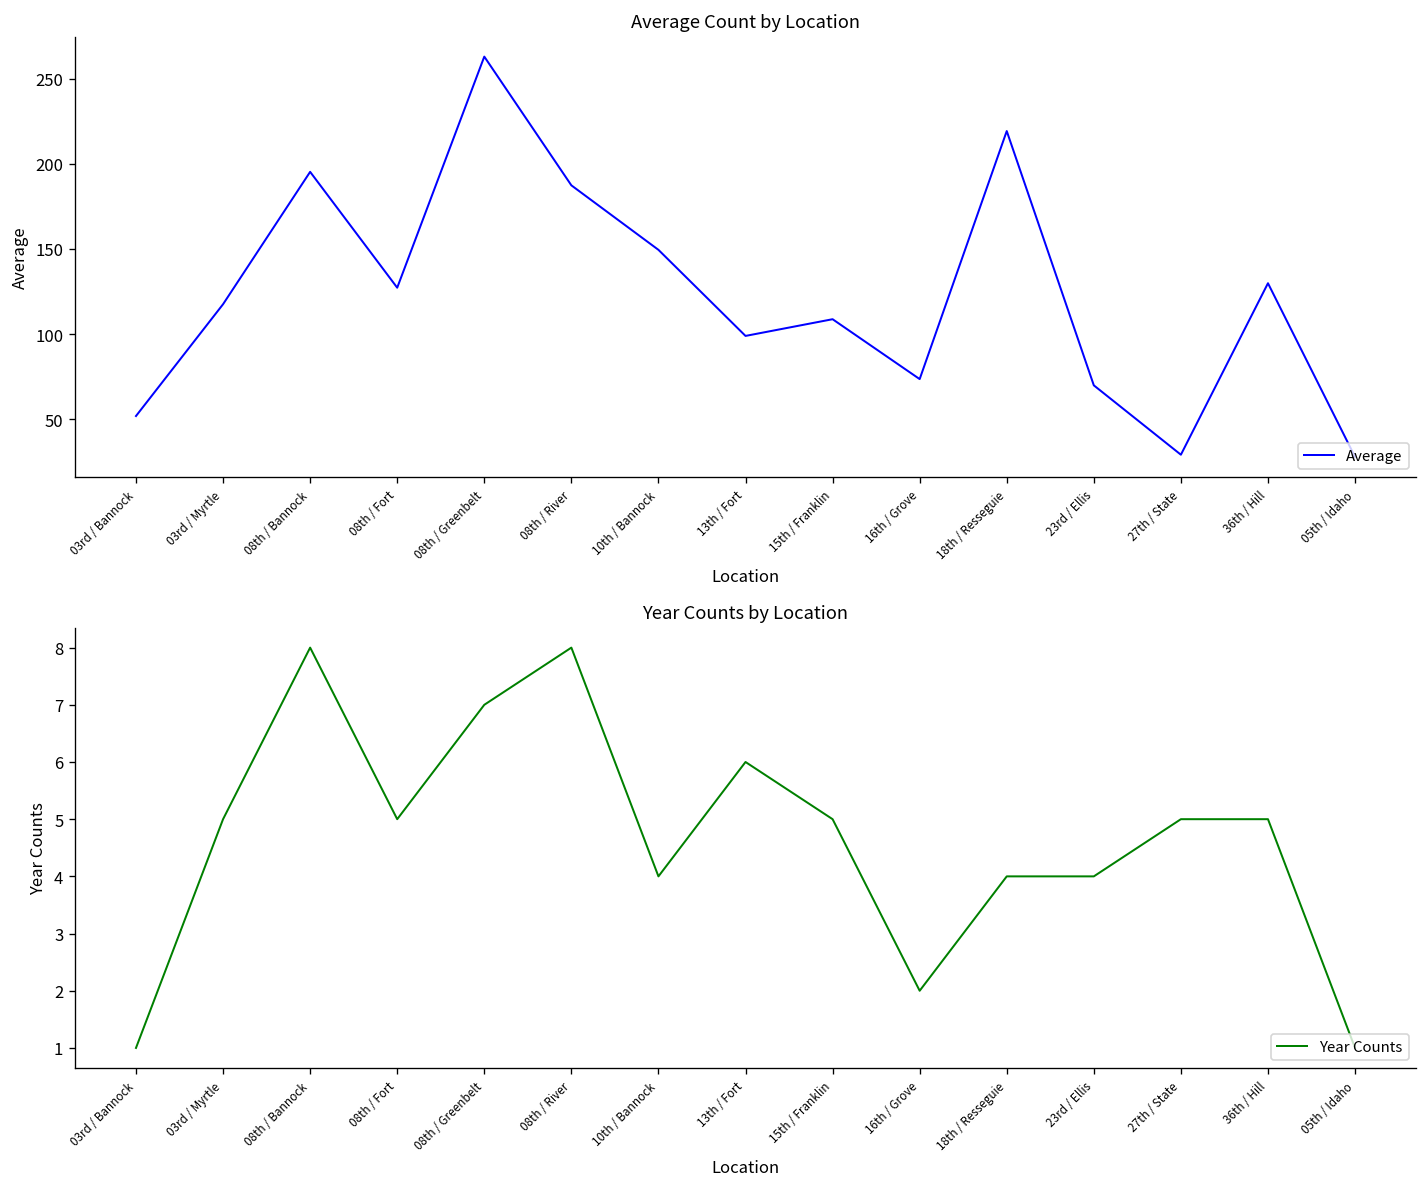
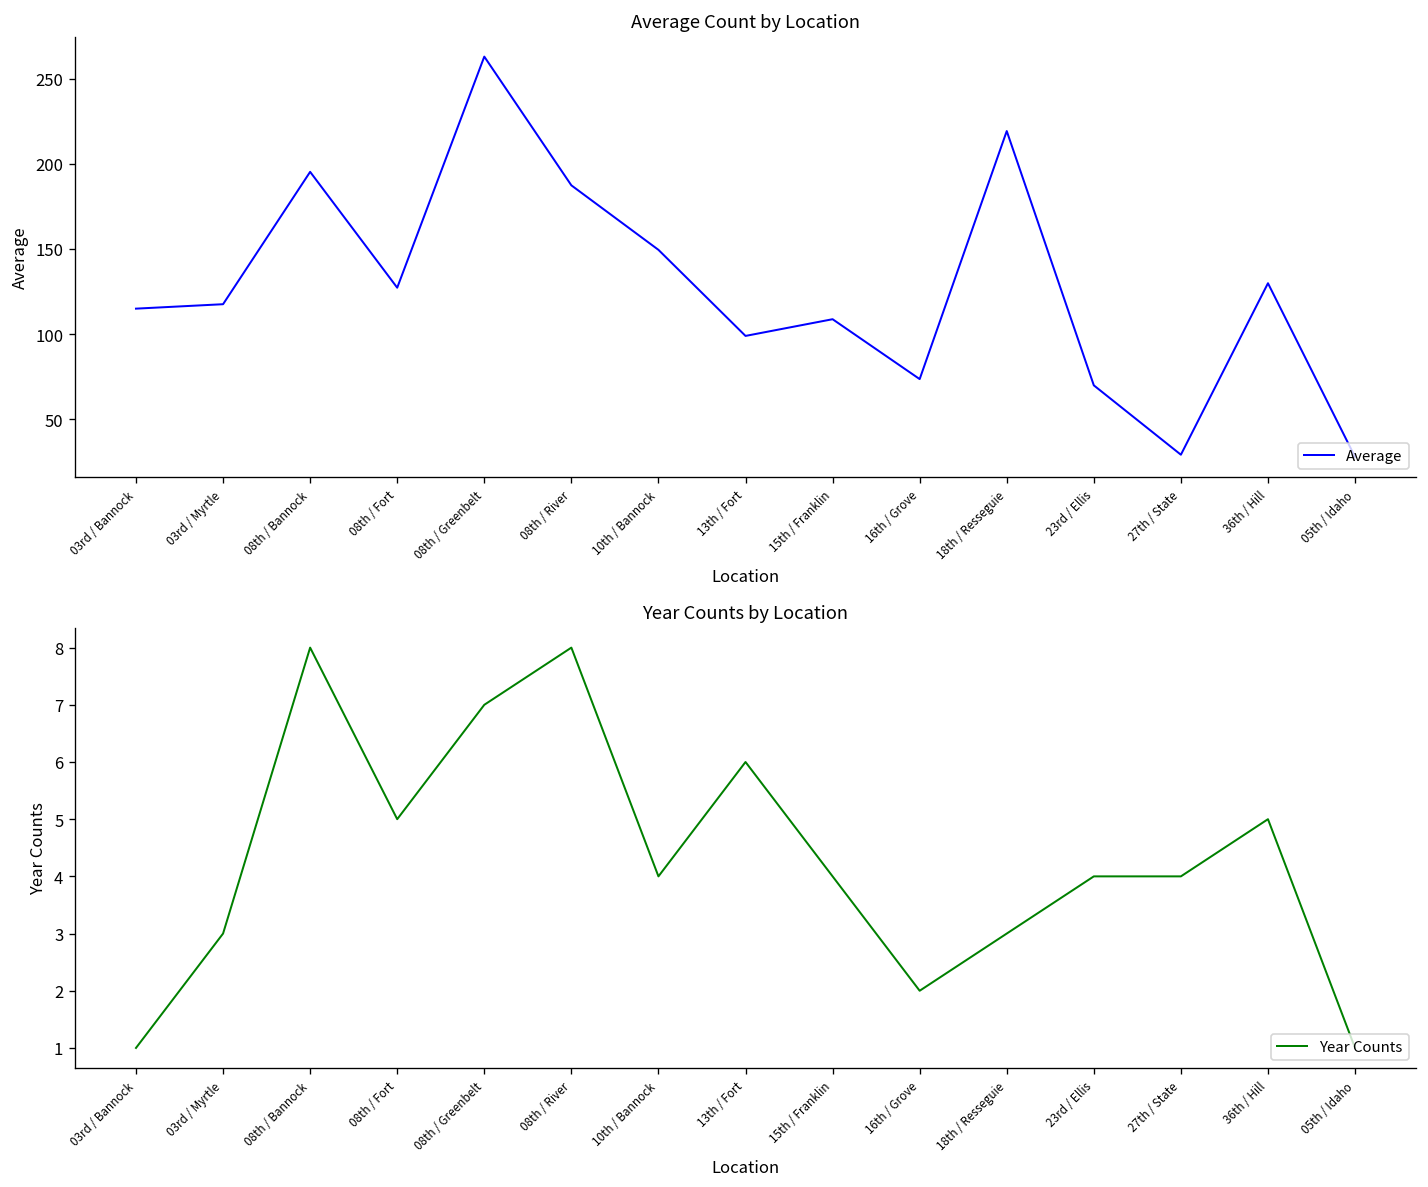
Average Count by Location, 03rd / Bannock: 52 -> 115
Year Counts by Location, 03rd / Myrtle: 5 -> 3
Year Counts by Location, 15th / Franklin: 5 -> 4
Year Counts by Location, 18th / Resseguie: 4 -> 3
Year Counts by Location, 27th / State: 5 -> 4
